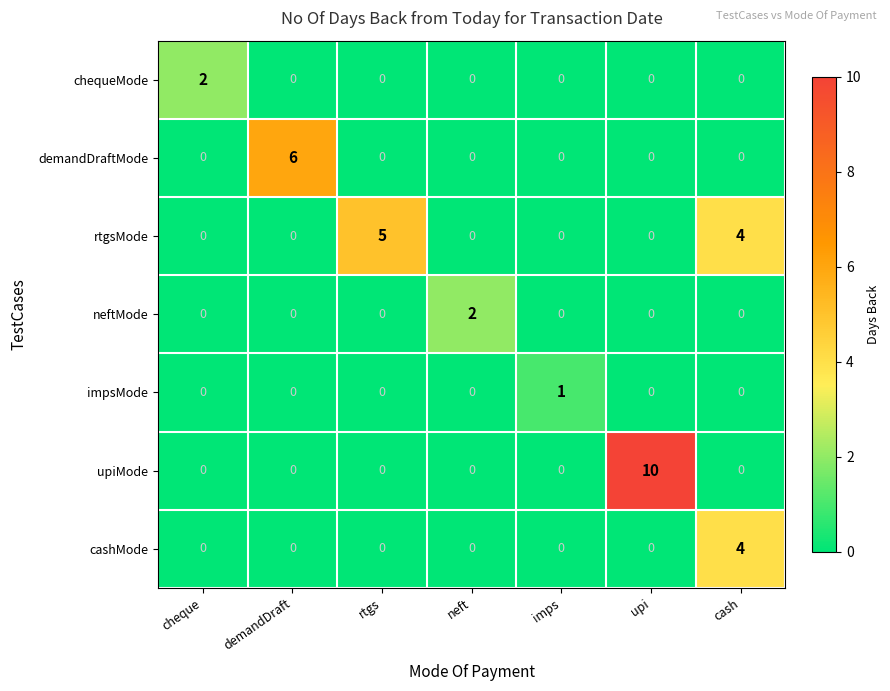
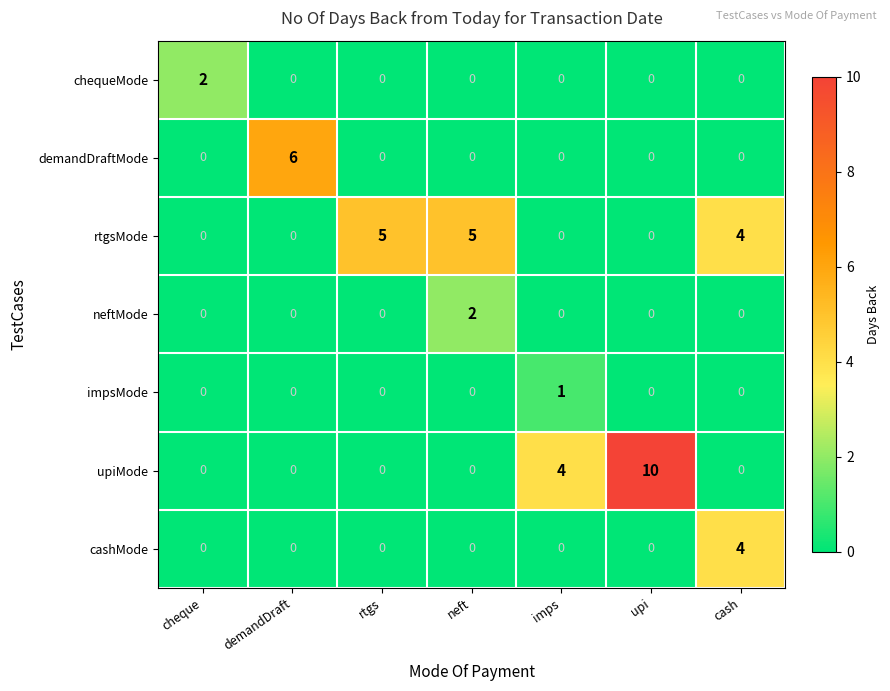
rtgsMode, neft: 0 -> 5
upiMode, imps: 0 -> 4
